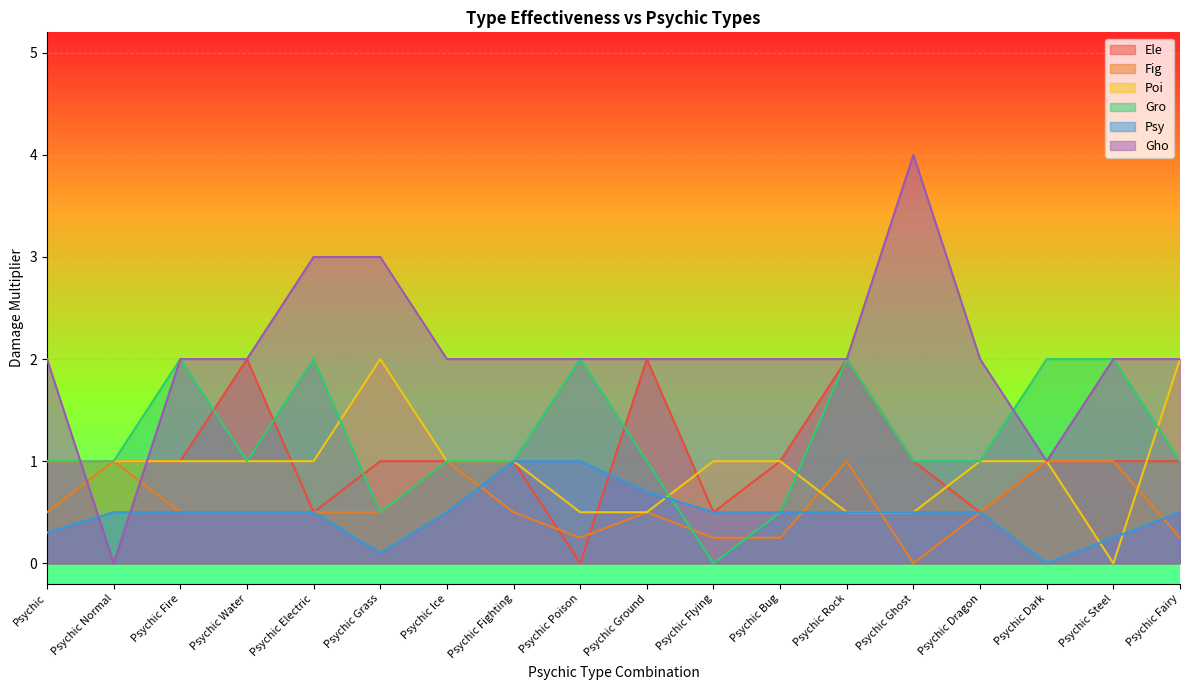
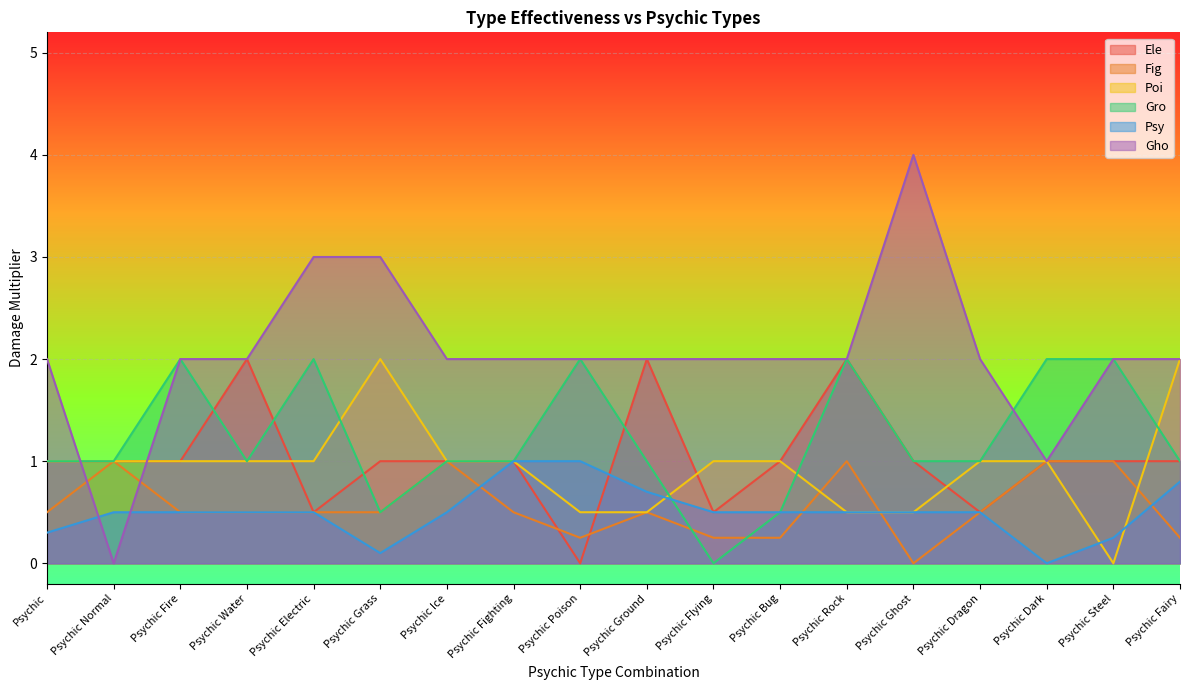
Psy, Psychic Fairy: 0.5 -> 0.8
